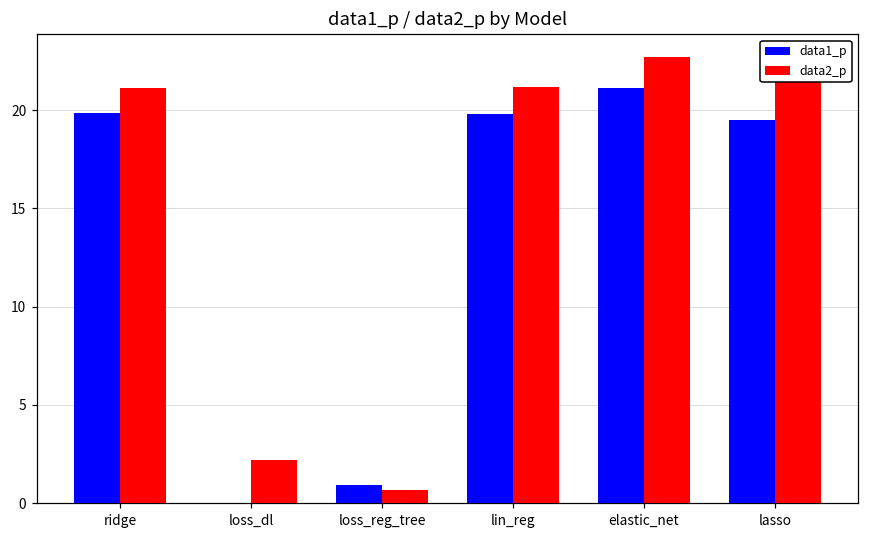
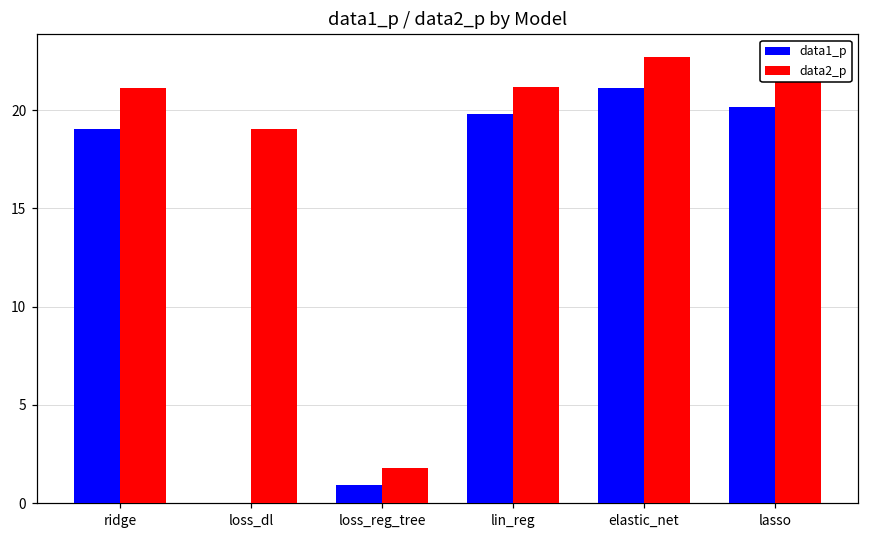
data1_p, ridge: 19.9 -> 19.1
data2_p, loss_dl: 2.2 -> 19.1
data2_p, loss_reg_tree: 0.7 -> 1.8
data1_p, lasso: 19.5 -> 20.1
